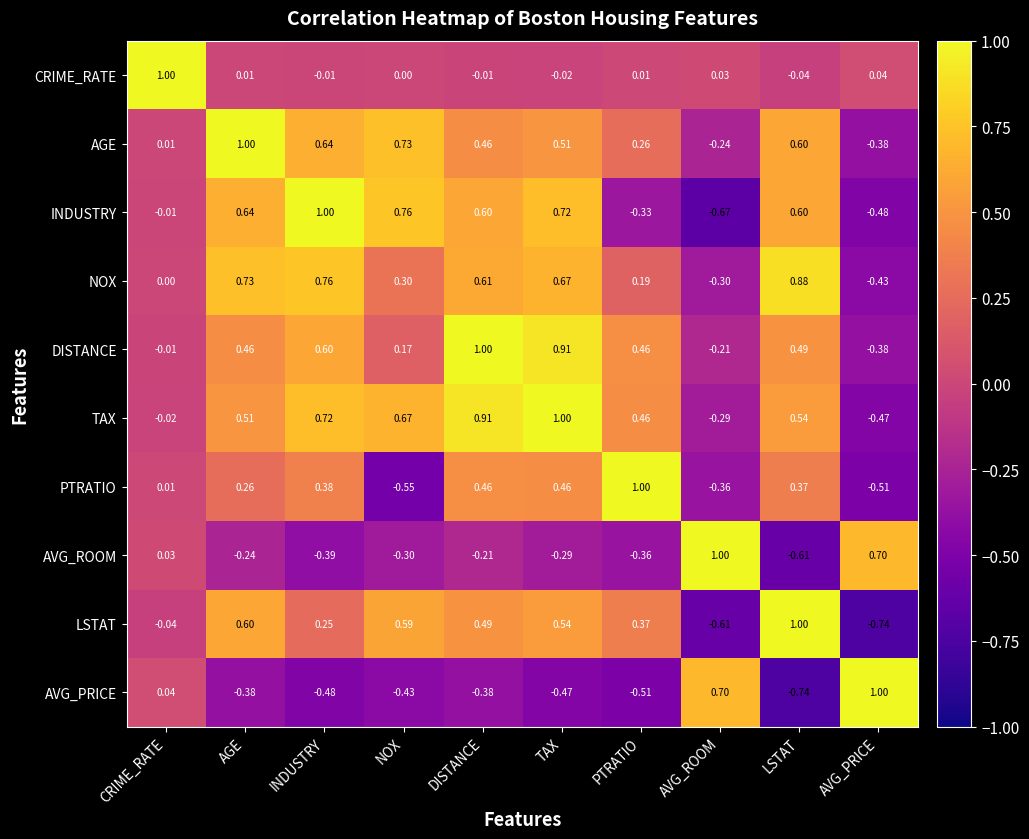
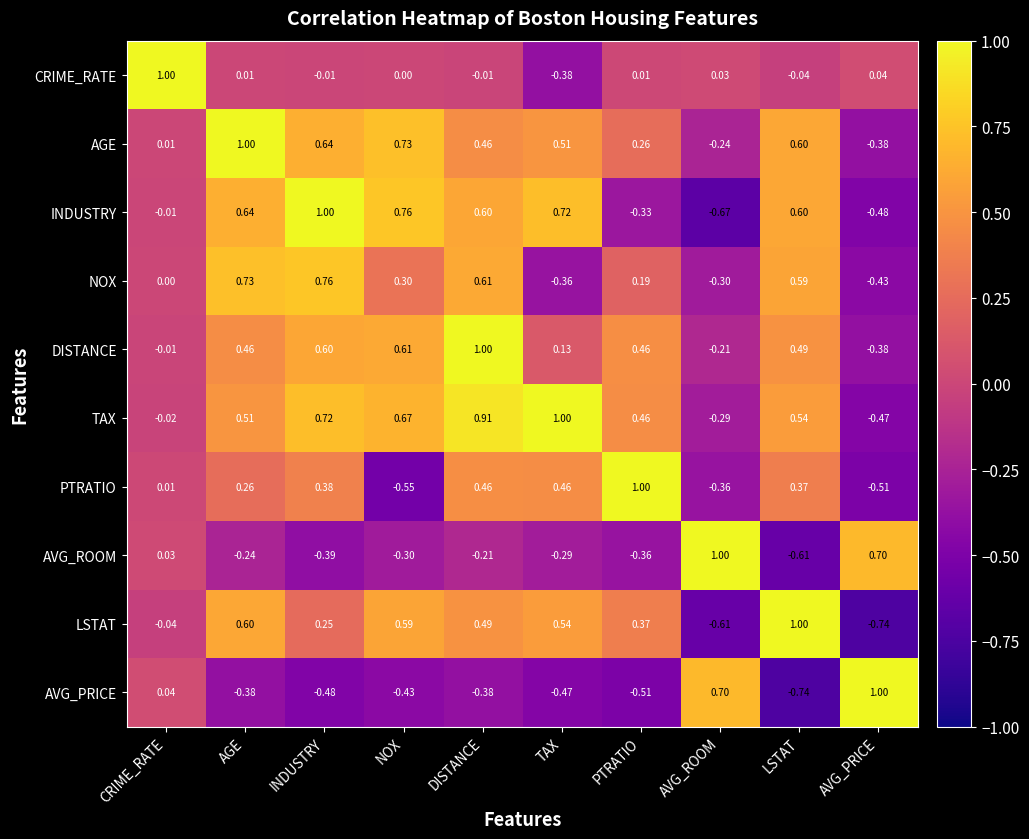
CRIME_RATE, TAX: -0.02 -> -0.38
NOX, TAX: 0.67 -> -0.36
NOX, LSTAT: 0.88 -> 0.59
DISTANCE, NOX: 0.17 -> 0.61
DISTANCE, TAX: 0.91 -> 0.13
